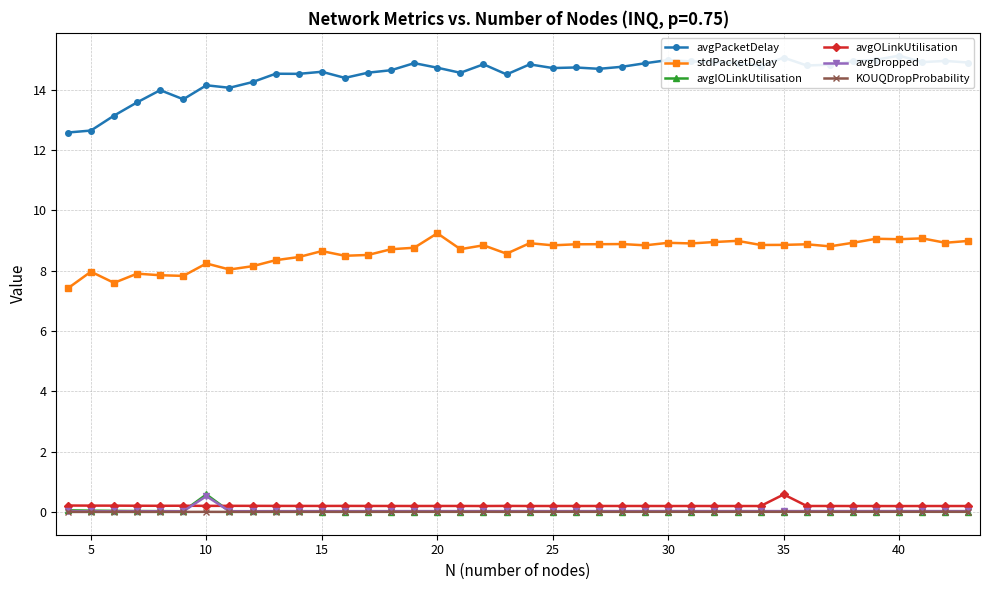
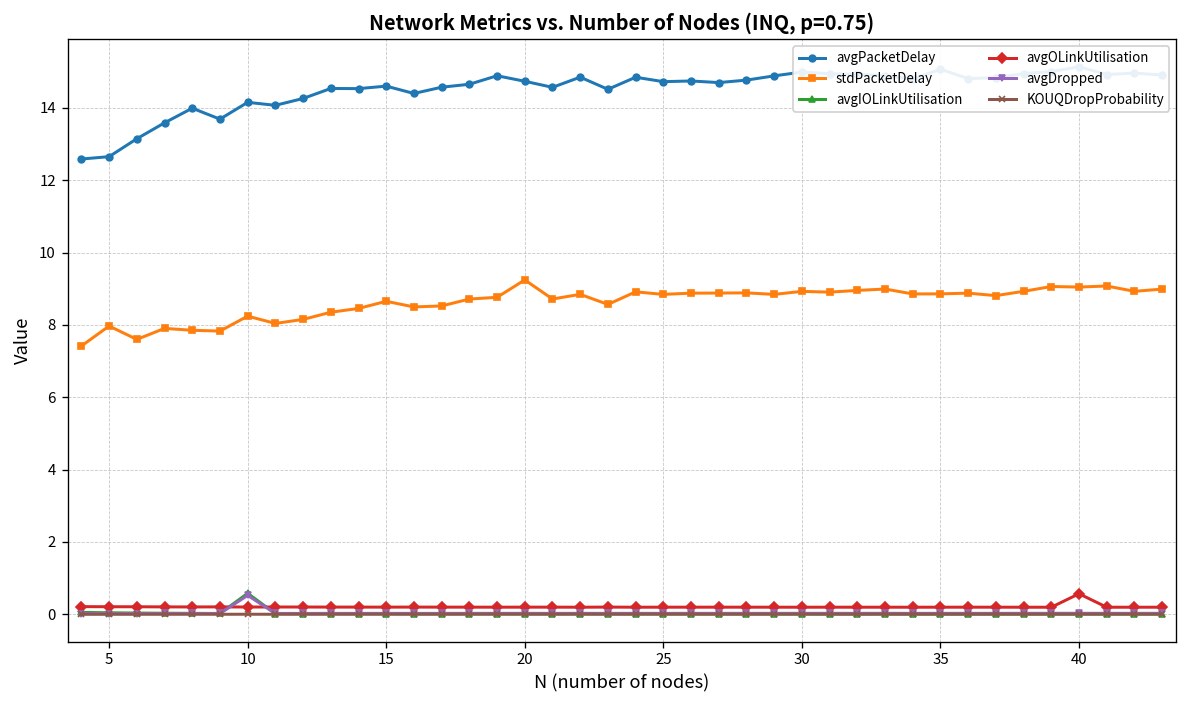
avgOLinkUtilisation, 35: 0.6 -> 0.2
avgOLinkUtilisation, 40: 0.2 -> 0.6
